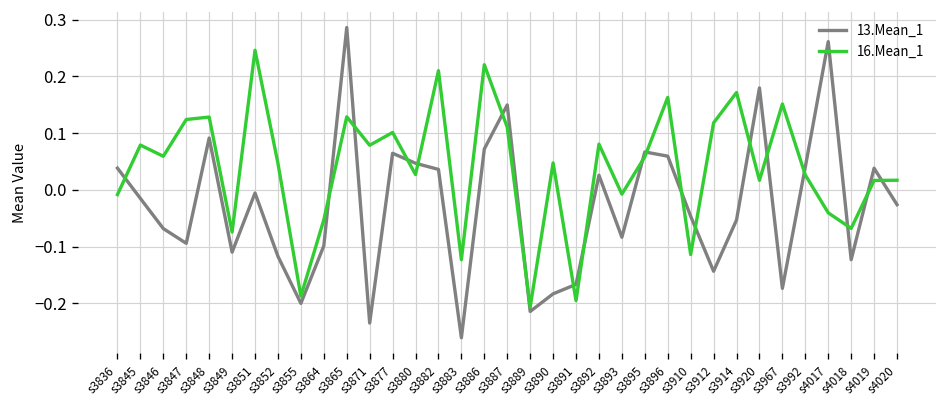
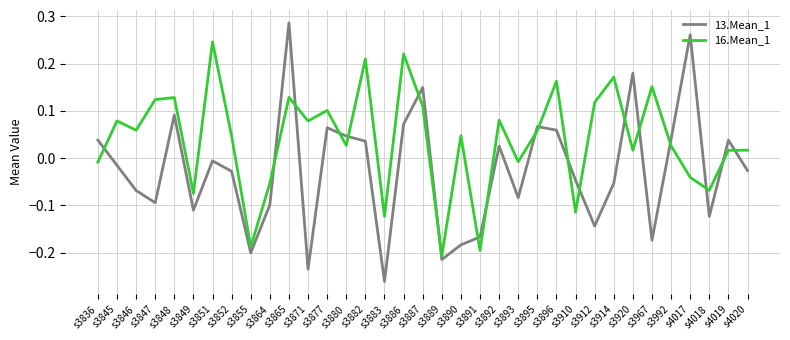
13.Mean_1, s3852: -0.12 -> -0.03
